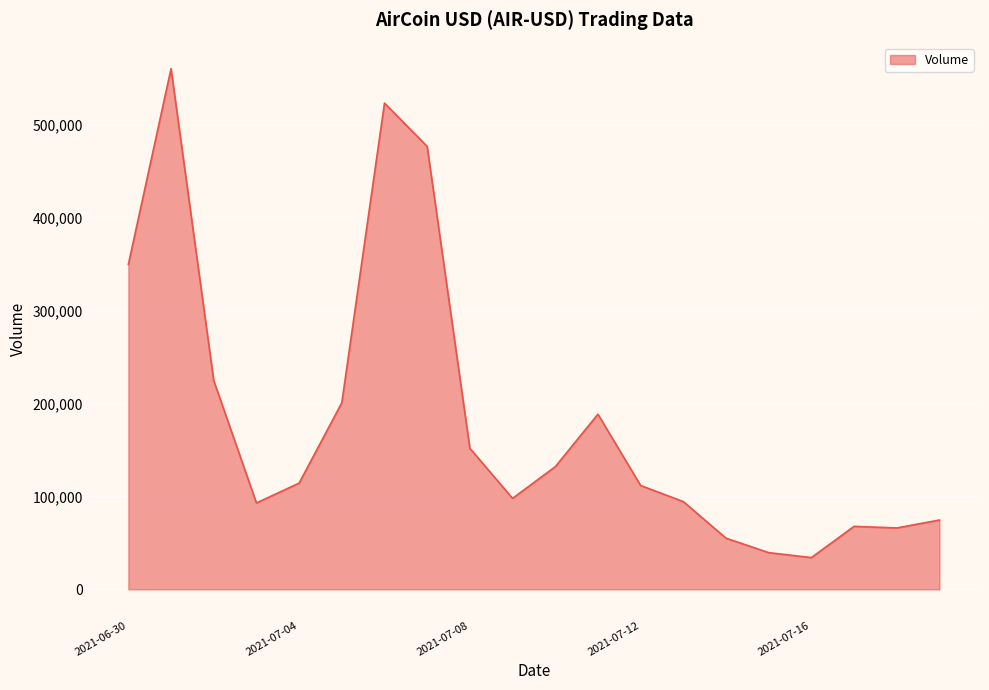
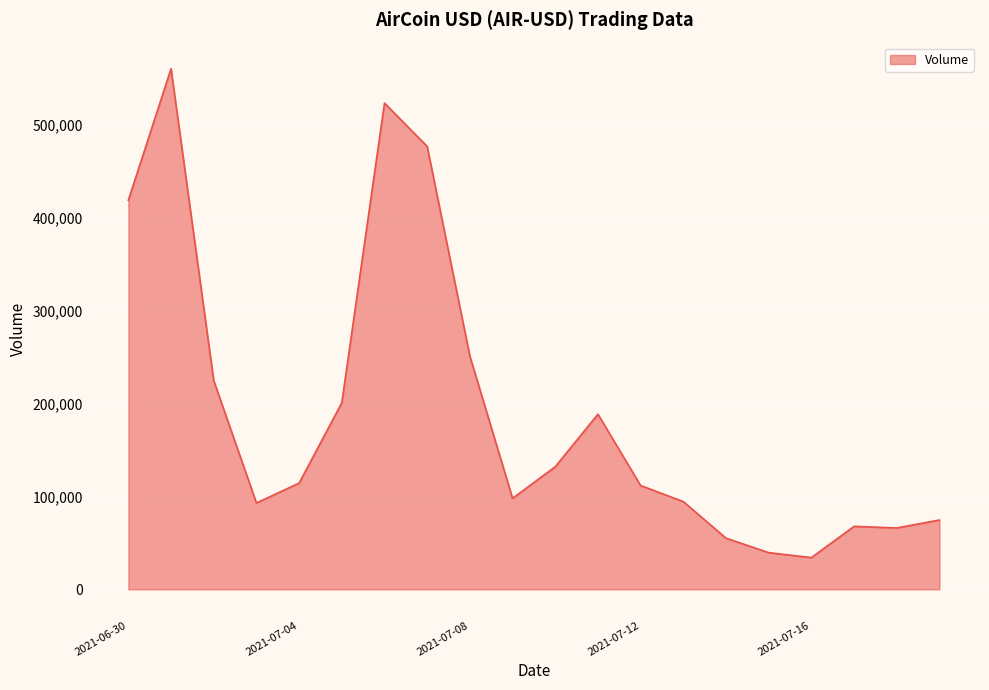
2021-06-30: 350,000 -> 420,000
2021-07-08: 150,000 -> 250,000
